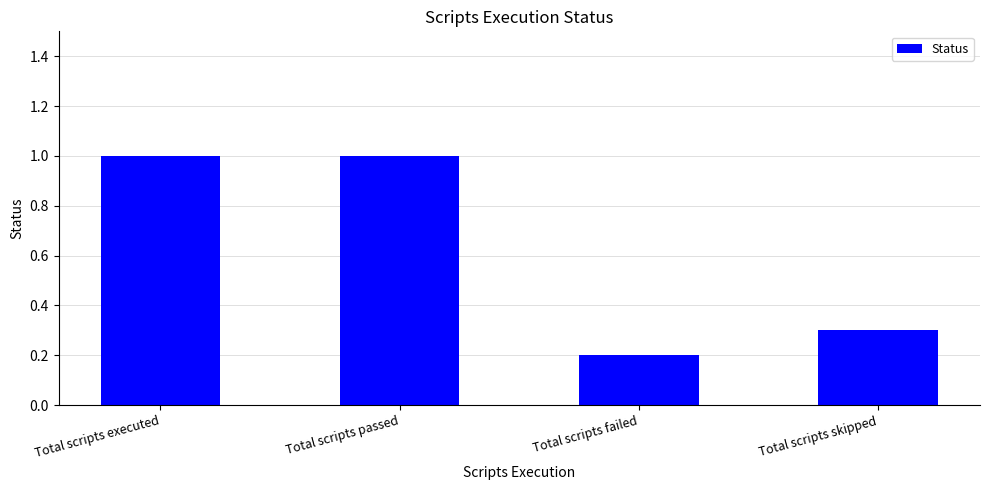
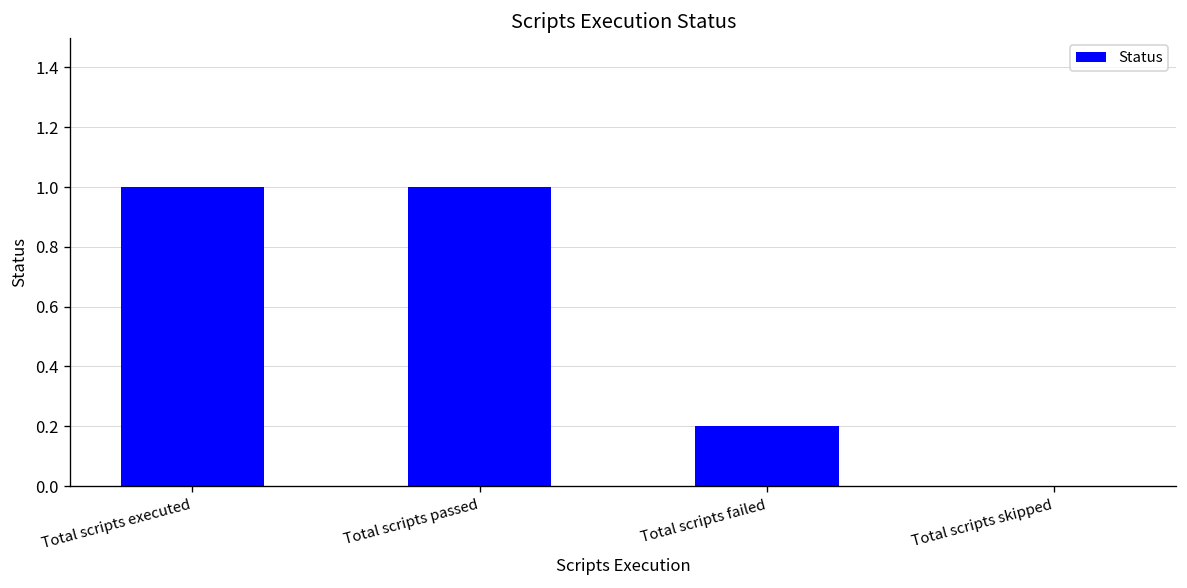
Total scripts skipped: 0.3 -> 0.0
